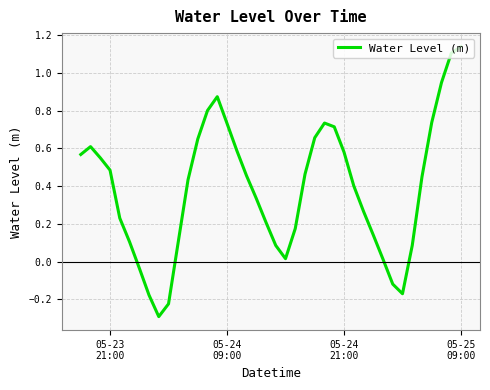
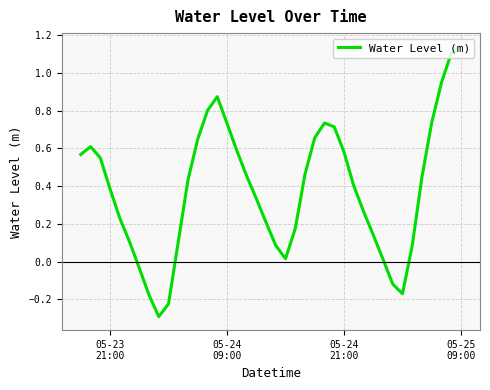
05-23 21:00: 0.48 -> 0.39
